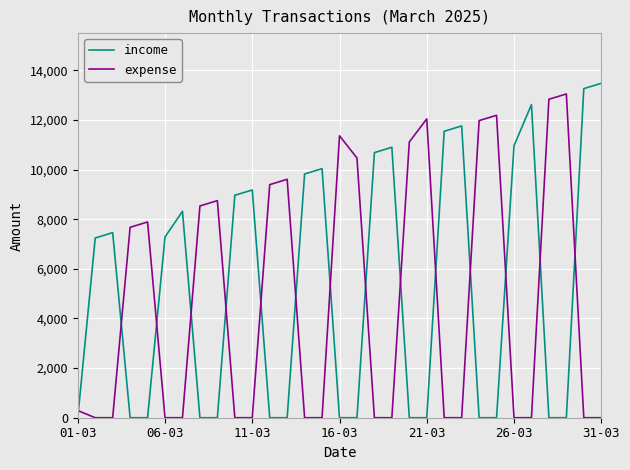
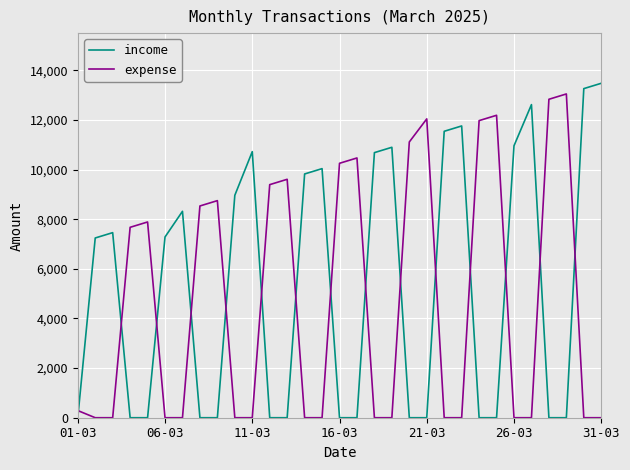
income, 11-03: 9,200 -> 10,700
expense, 16-03: 11,400 -> 10,300
